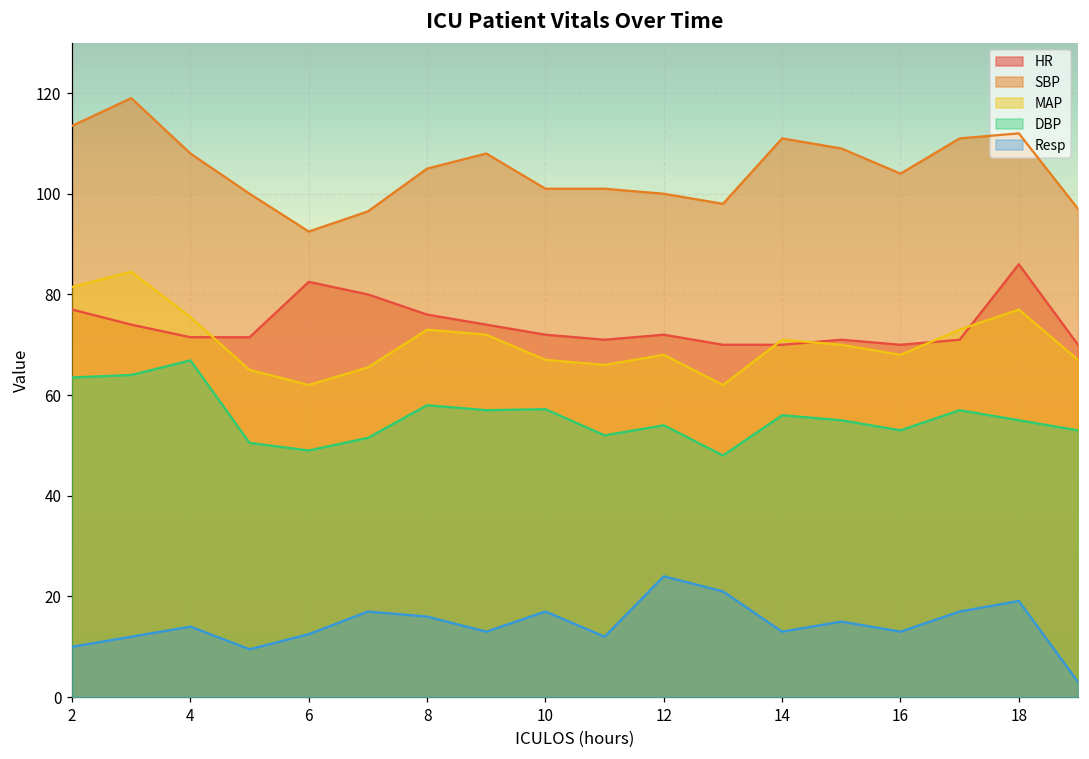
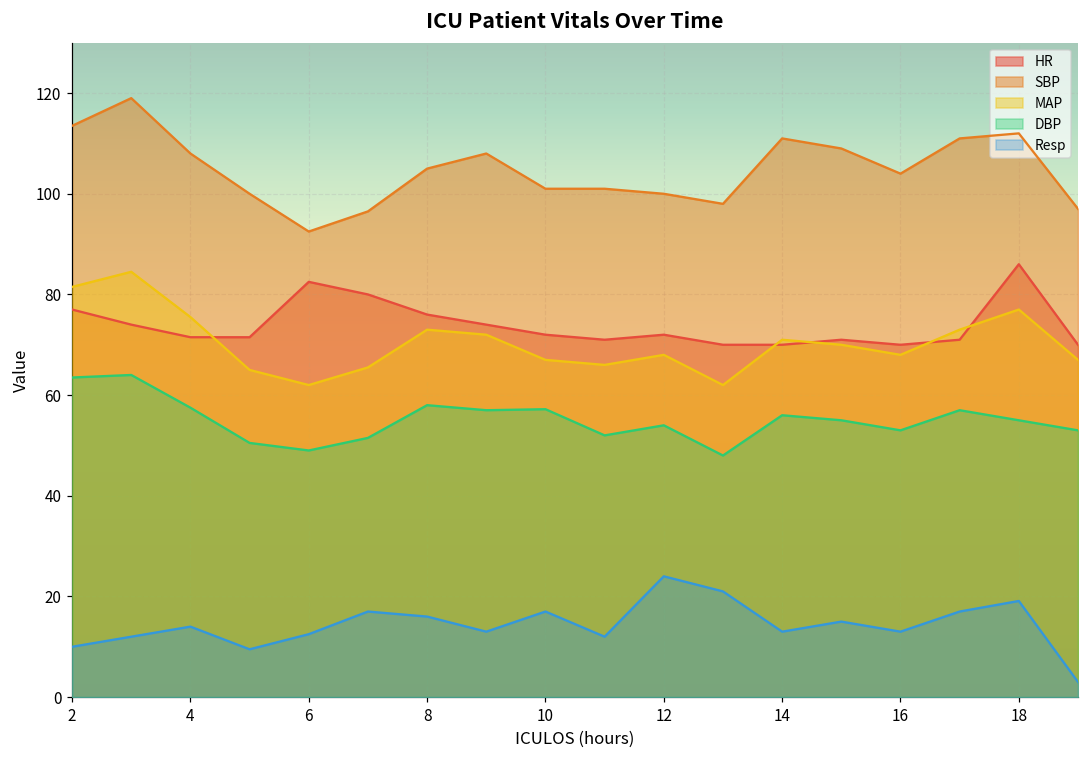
DBP, 4: 67 -> 58
